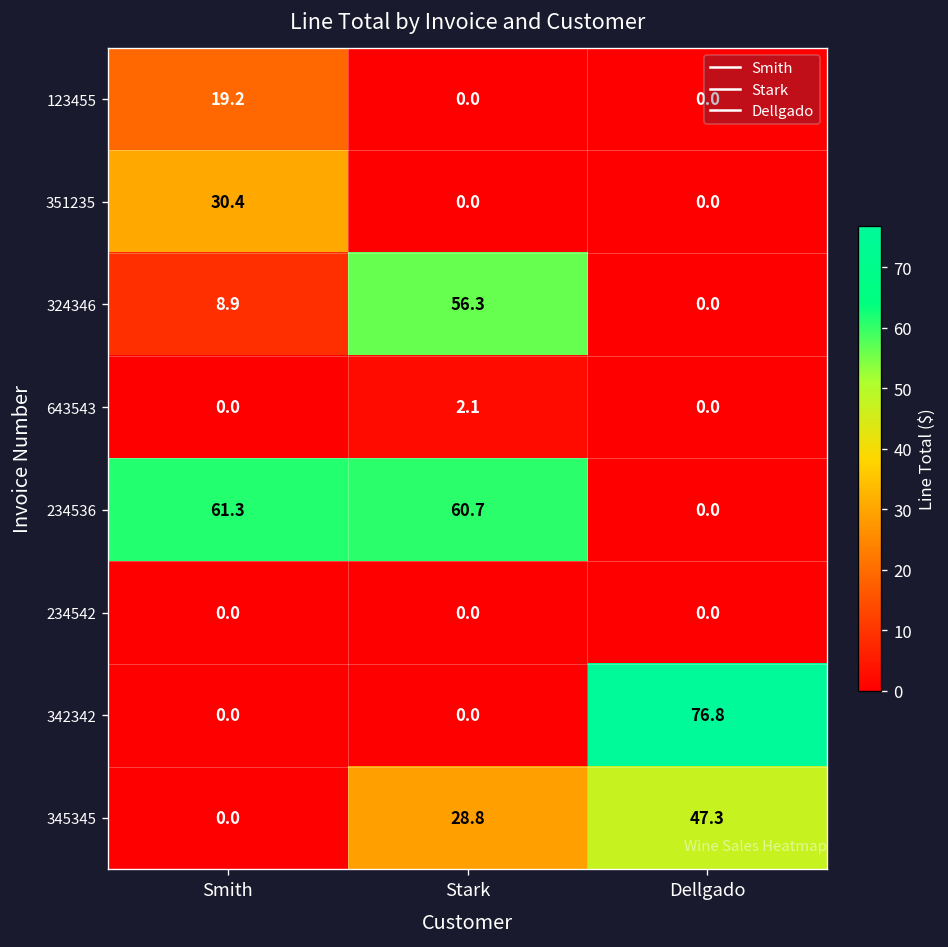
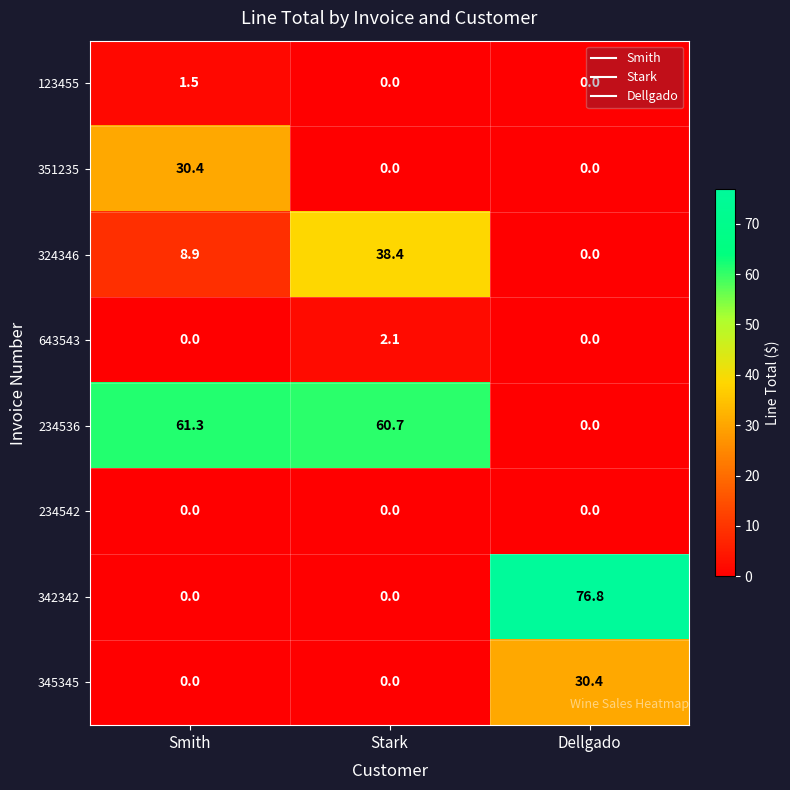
123455, Smith: 19.2 -> 1.5
324346, Stark: 56.3 -> 38.4
345345, Stark: 28.8 -> 0.0
345345, Dellgado: 47.3 -> 30.4
